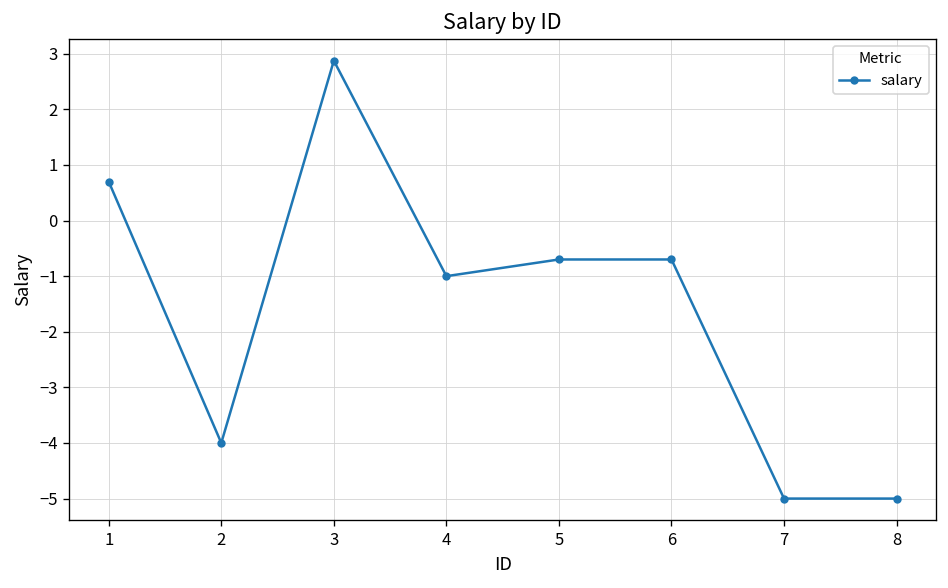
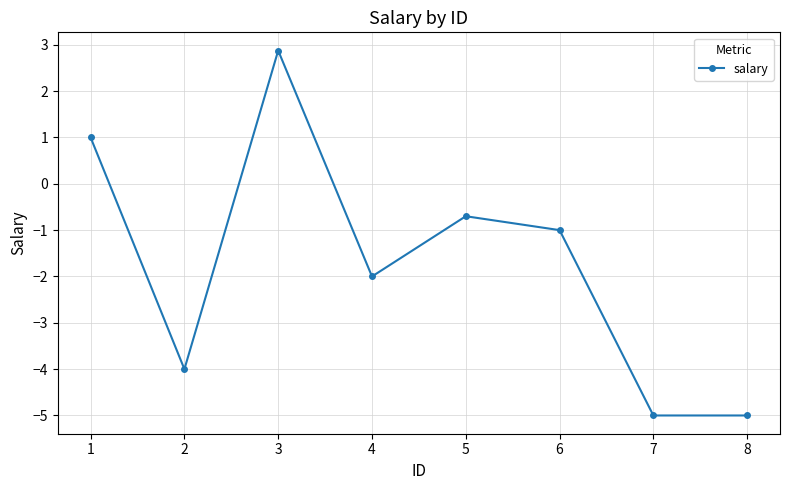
1: 0.7 -> 1.0
4: -1 -> -2
6: -0.7 -> -1.0
